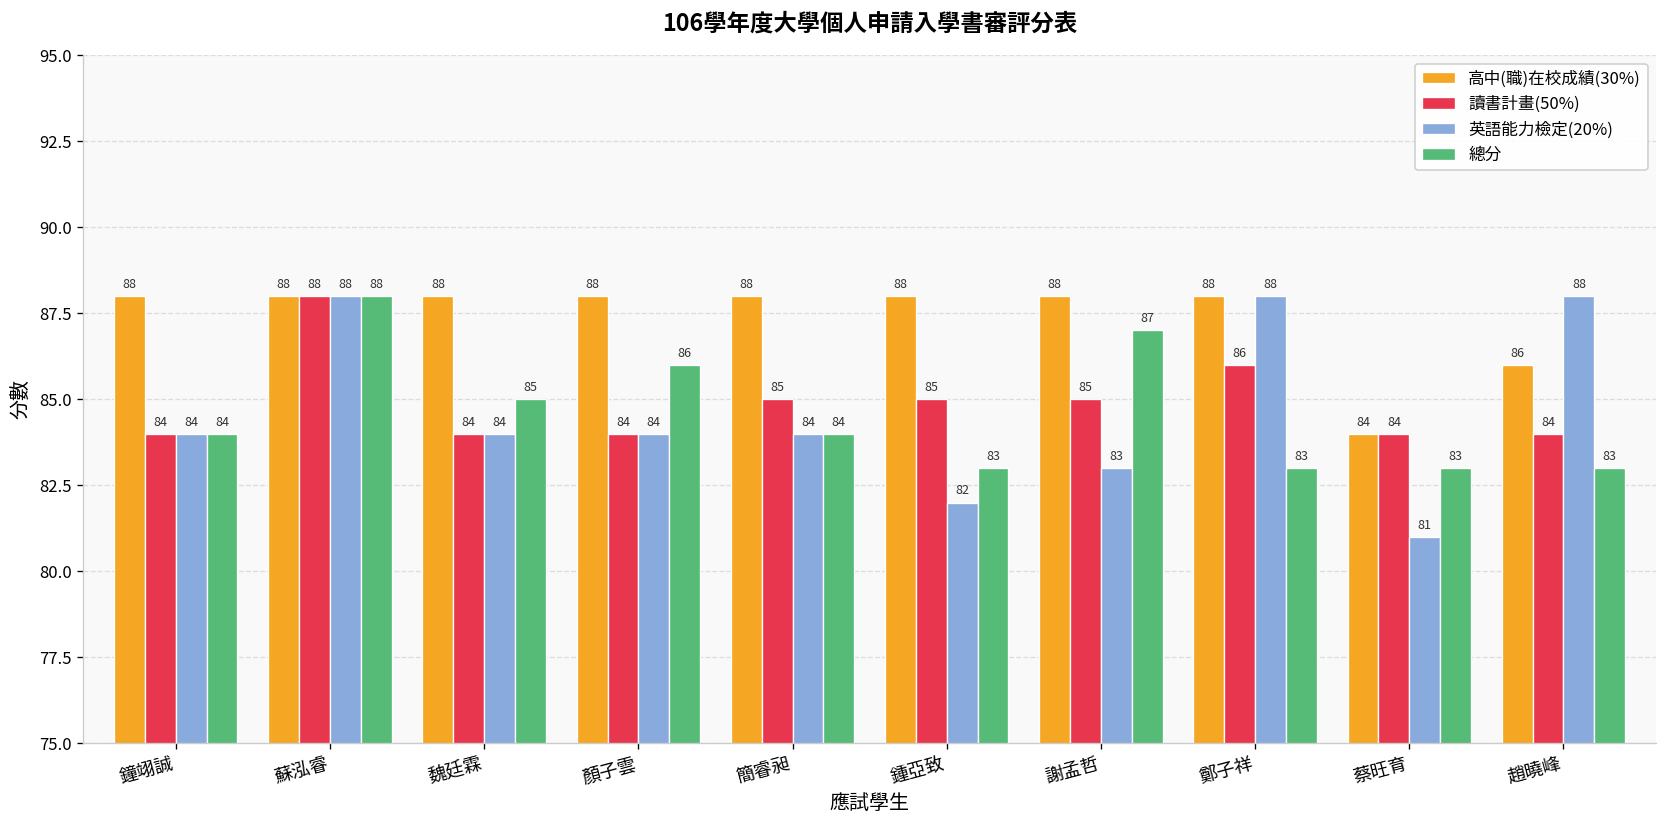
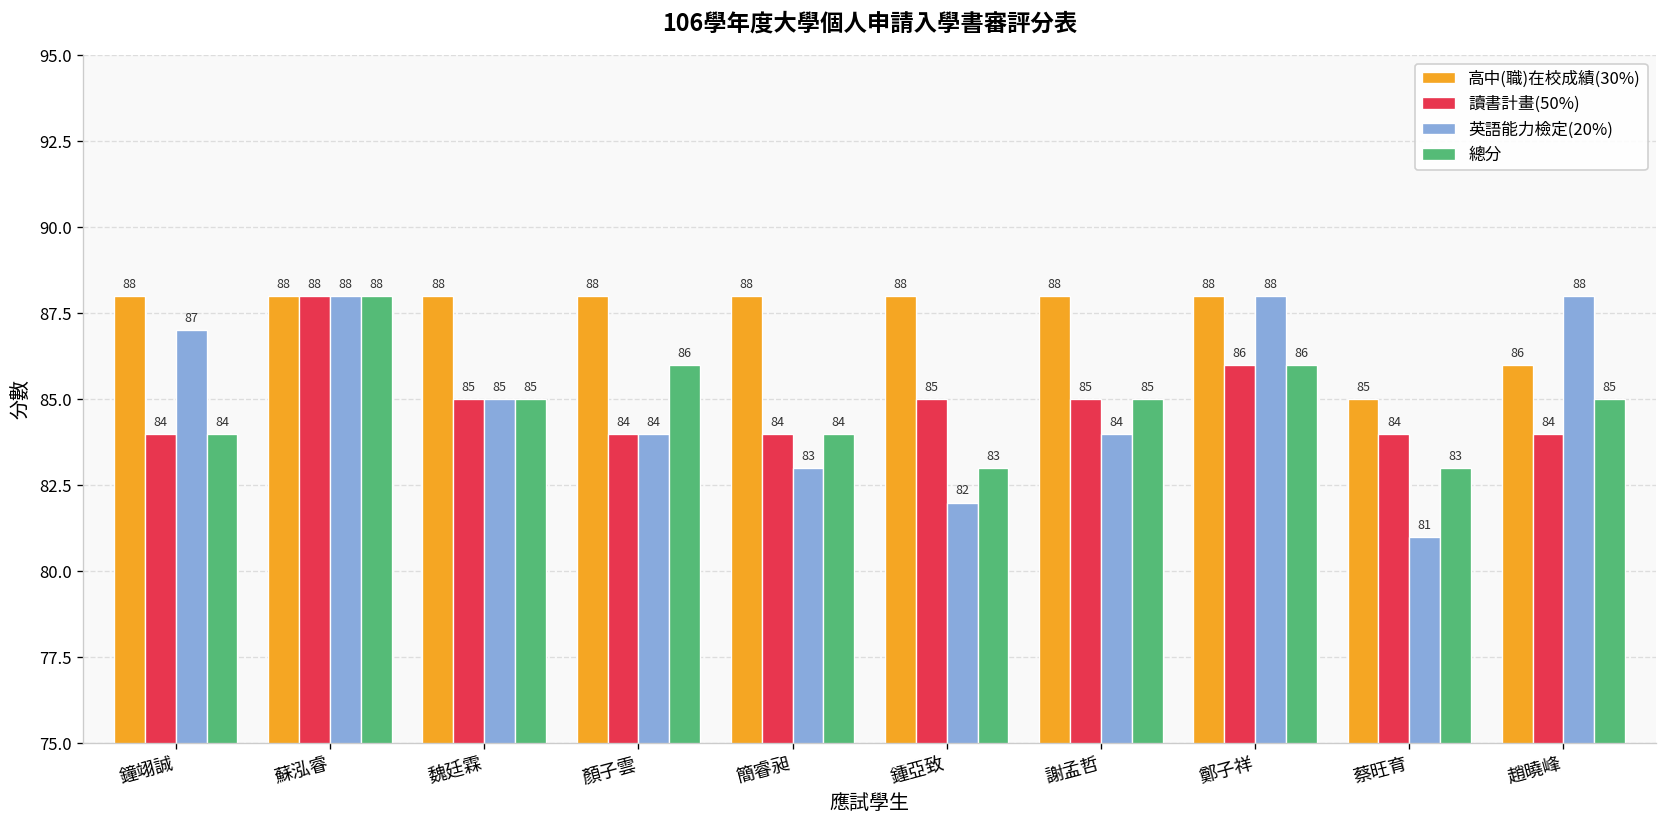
英語能力檢定(20%), 鐘翊誠: 84 -> 87
讀書計畫(50%), 魏廷霖: 84 -> 85
英語能力檢定(20%), 魏廷霖: 84 -> 85
讀書計畫(50%), 簡睿昶: 85 -> 84
英語能力檢定(20%), 簡睿昶: 84 -> 83
英語能力檢定(20%), 謝孟哲: 83 -> 84
總分, 謝孟哲: 87 -> 85
總分, 鄭子祥: 83 -> 86
高中(職)在校成績(30%), 蔡旺育: 84 -> 85
總分, 趙曉峰: 83 -> 85
